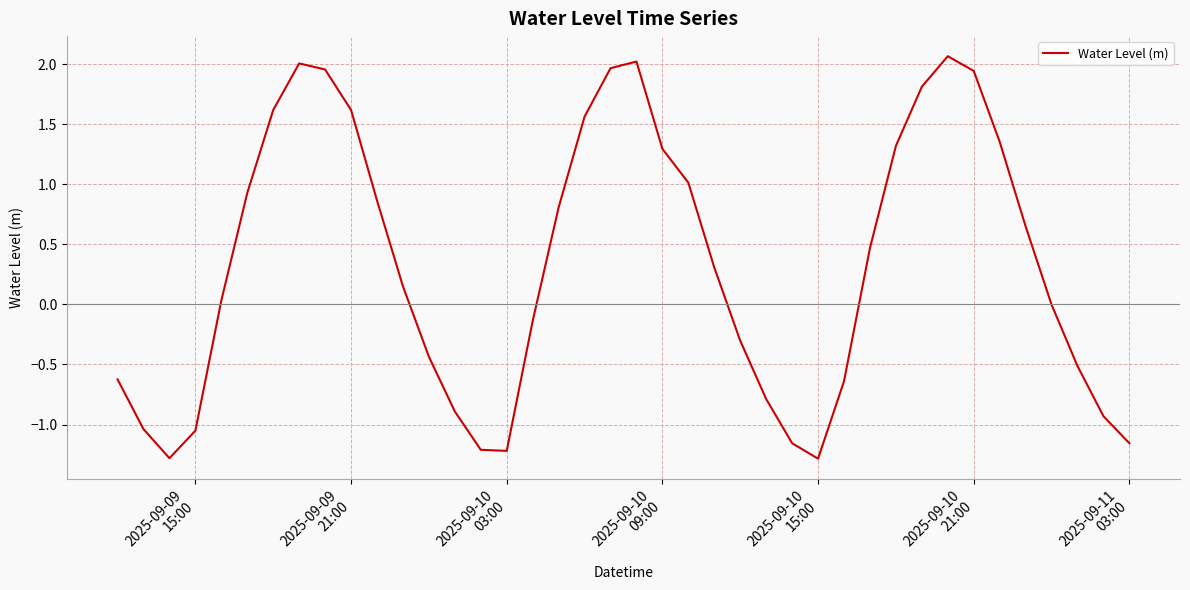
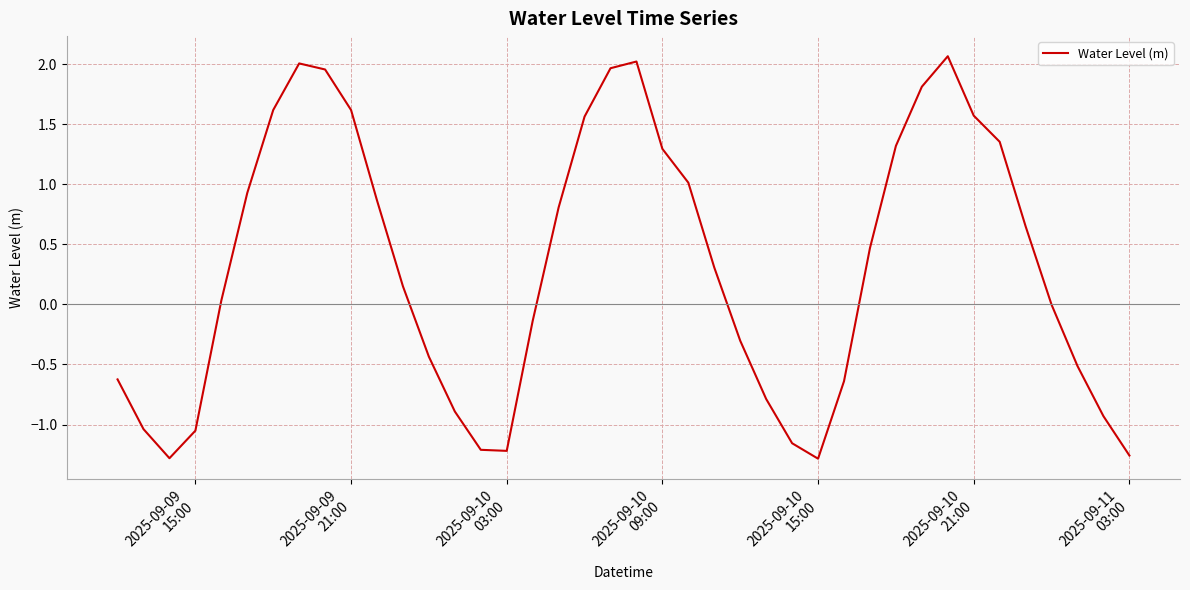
2025-09-10 21:00: 1.94 -> 1.57
2025-09-11 03:00: -1.16 -> -1.26
